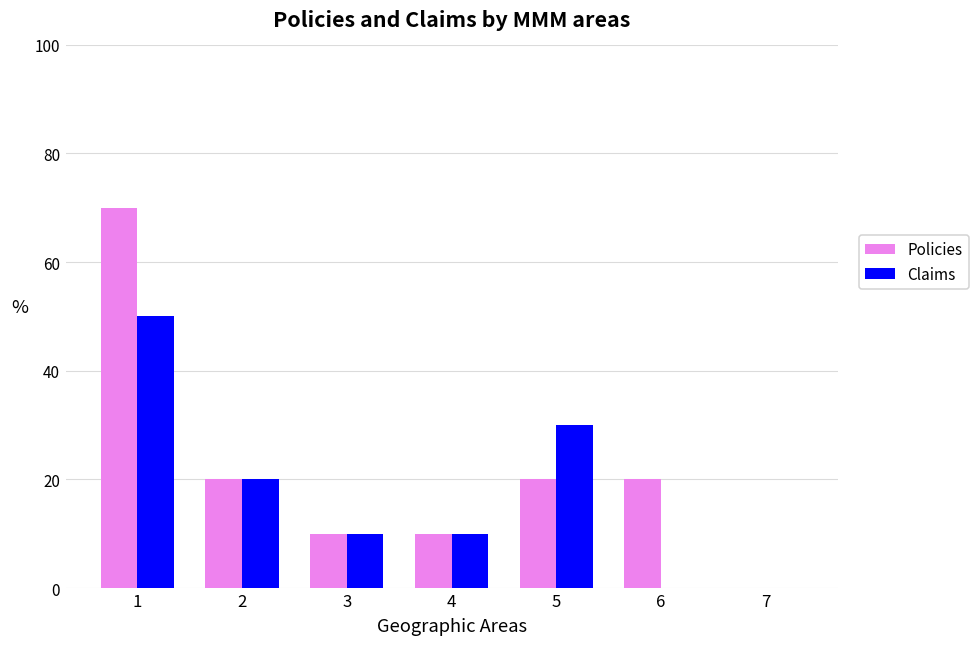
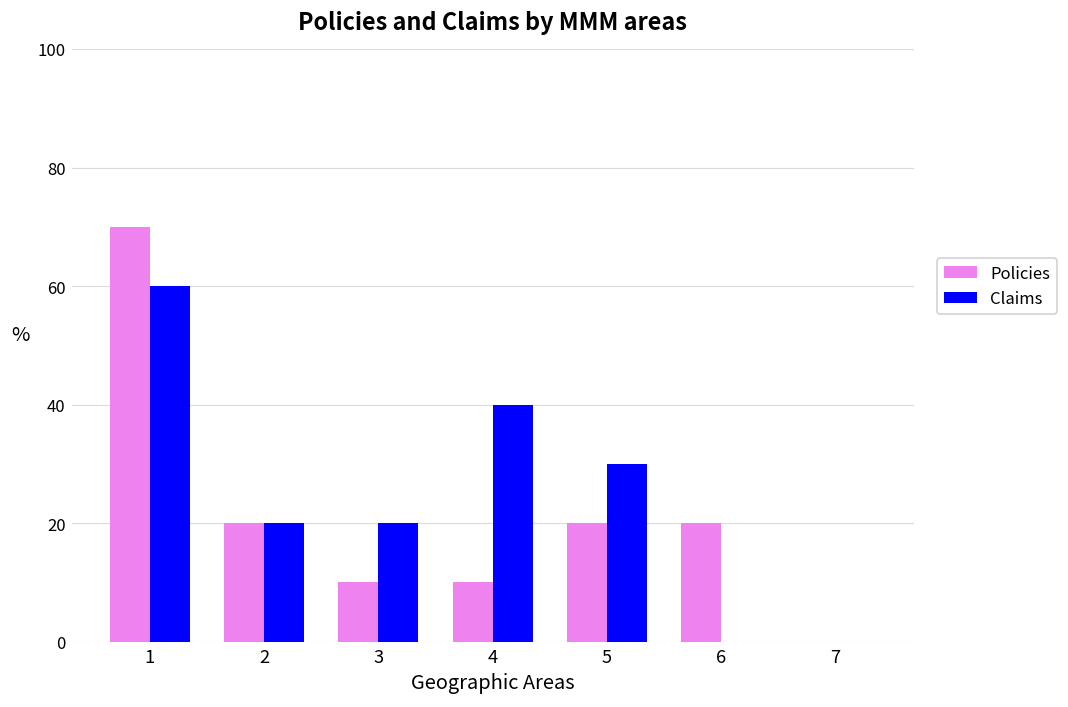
Claims, 1: 50 -> 60
Claims, 3: 10 -> 20
Claims, 4: 10 -> 40
